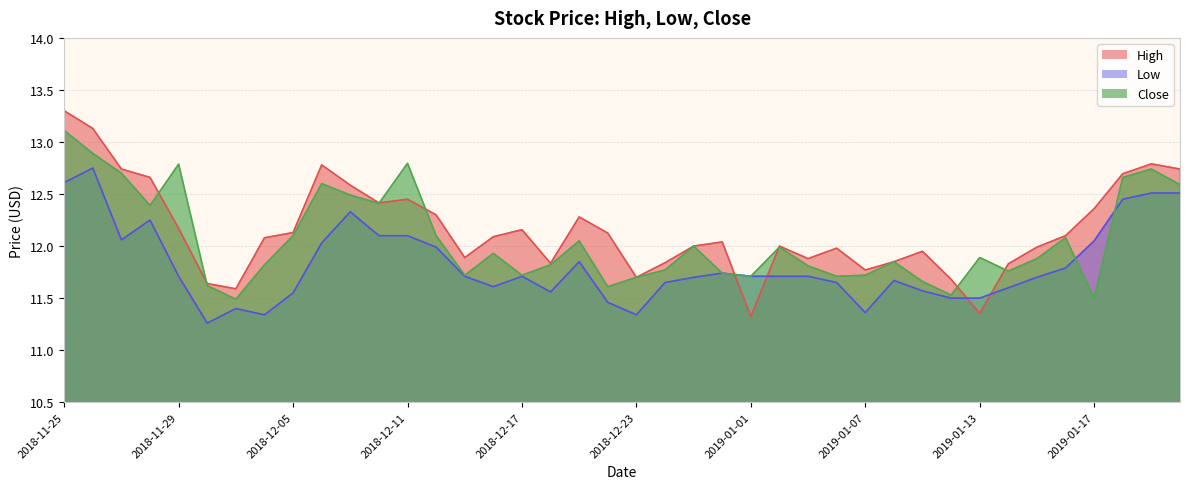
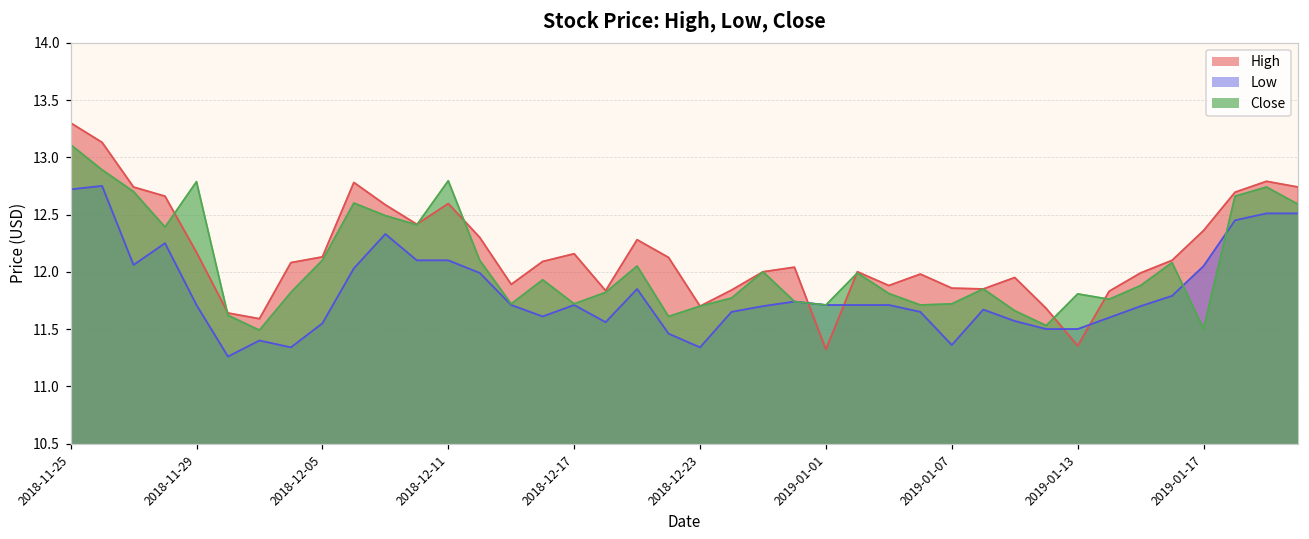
Low, 2018-11-25: 12.61 -> 12.72
High, 2018-12-11: 12.45 -> 12.60
High, 2019-01-07: 11.77 -> 11.86
Close, 2019-01-13: 11.89 -> 11.81
